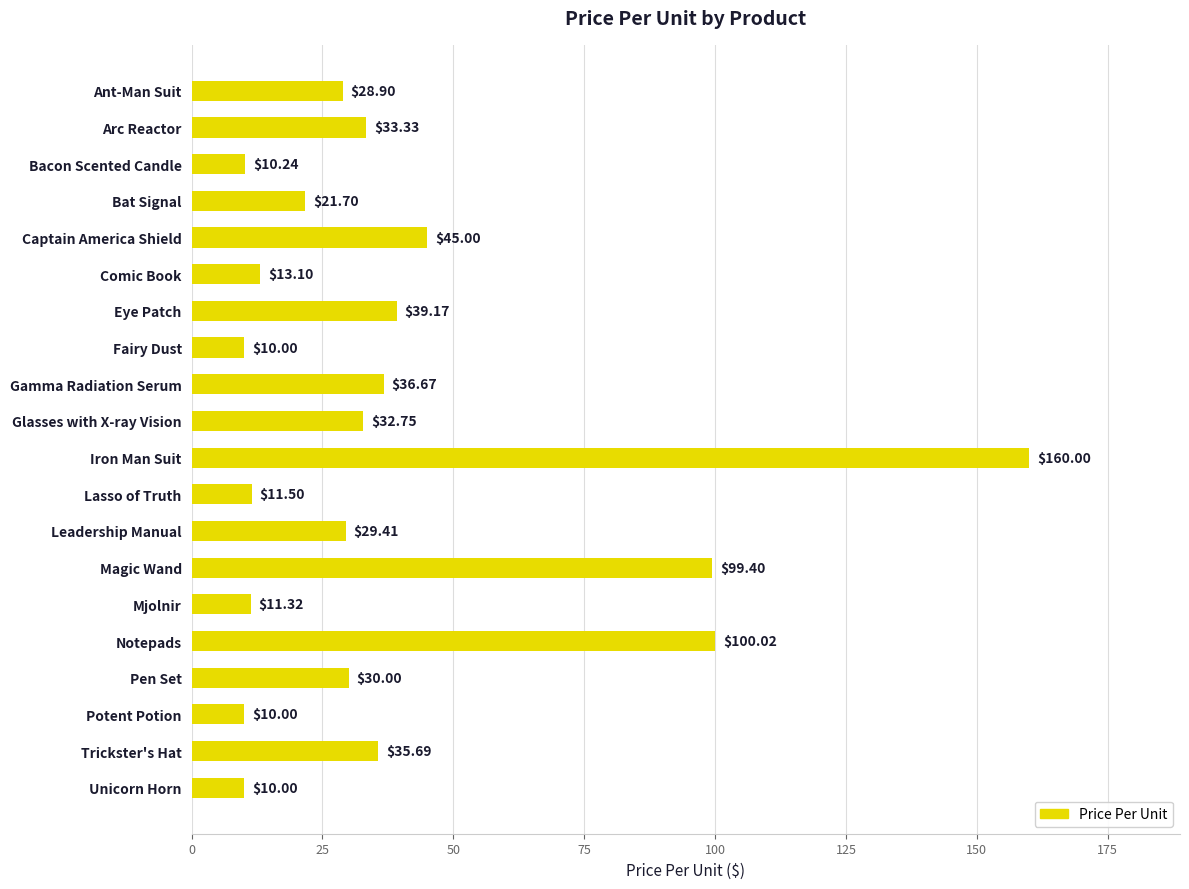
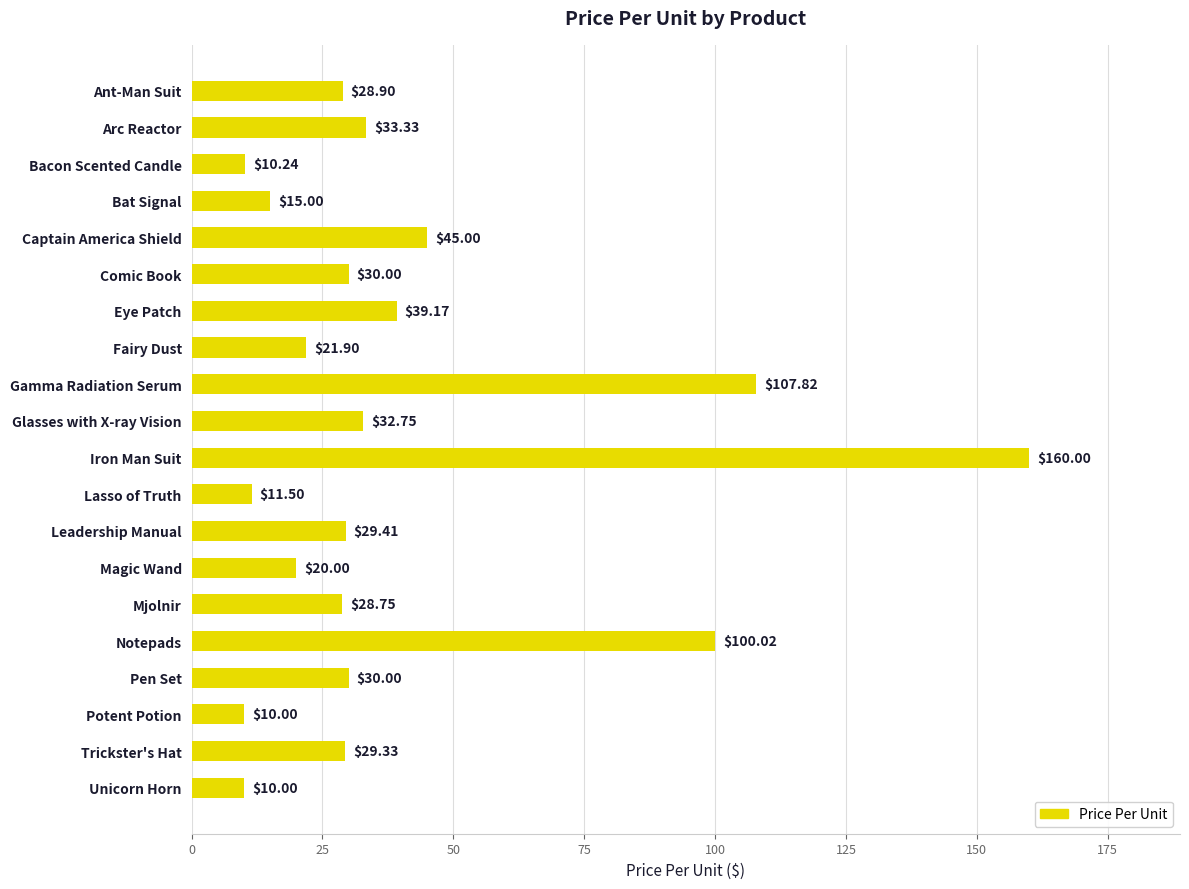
Bat Signal: $21.70 -> $15.00
Comic Book: $13.10 -> $30.00
Fairy Dust: $10.00 -> $21.90
Gamma Radiation Serum: $36.67 -> $107.82
Magic Wand: $99.40 -> $20.00
Mjolnir: $11.32 -> $28.75
Trickster's Hat: $35.69 -> $29.33
